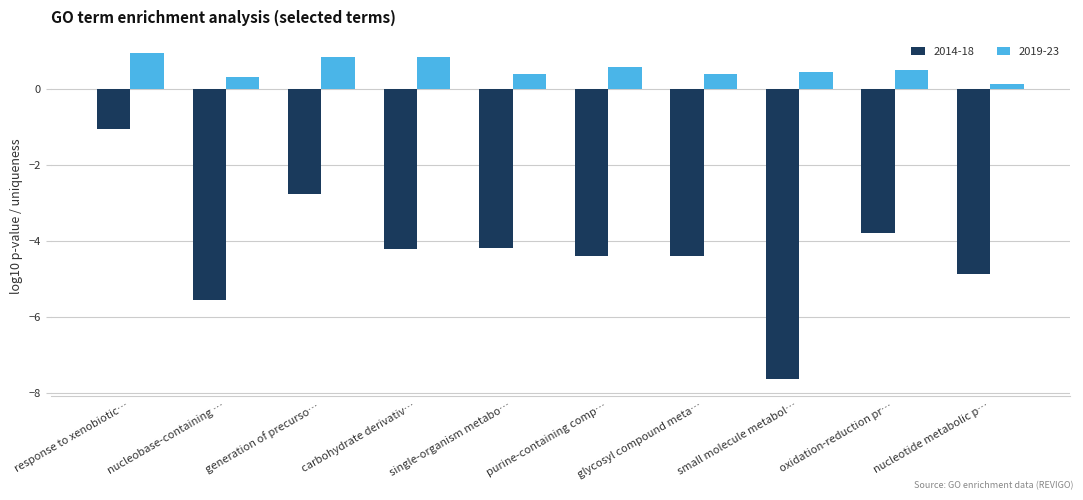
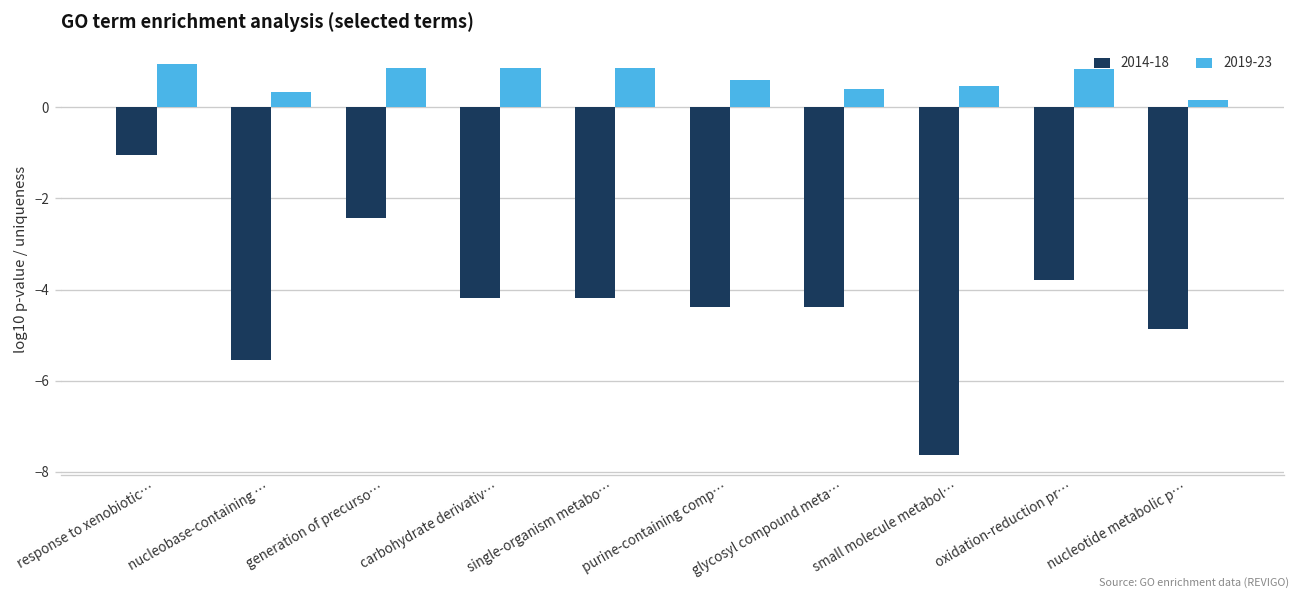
2014-18, generation of precurso…: -2.8 -> -2.4
2019-23, single-organism metabo…: 0.4 -> 0.9
2019-23, oxidation-reduction pr…: 0.5 -> 0.8
